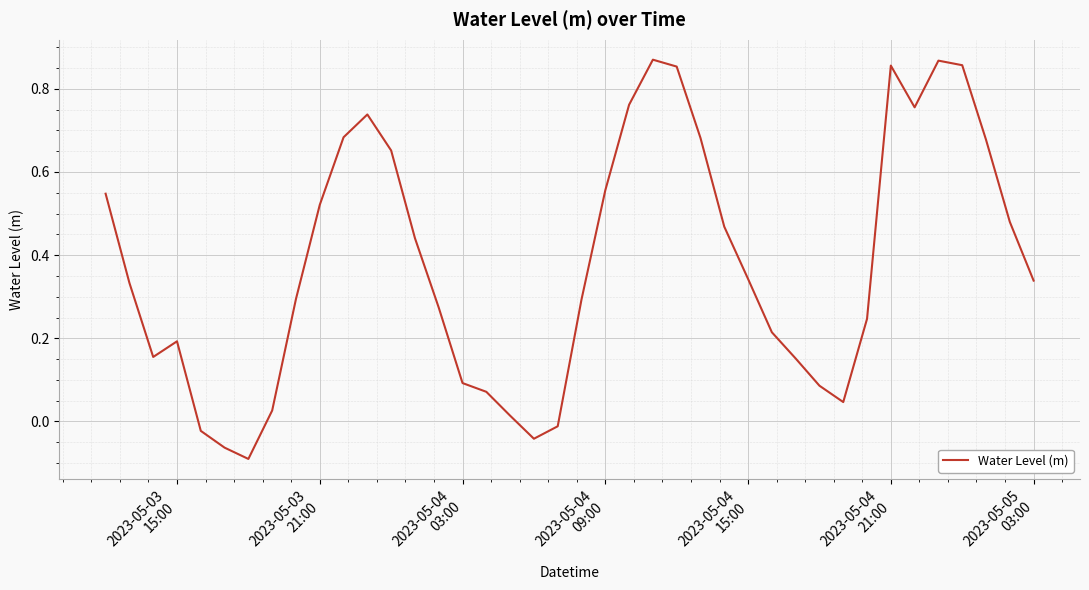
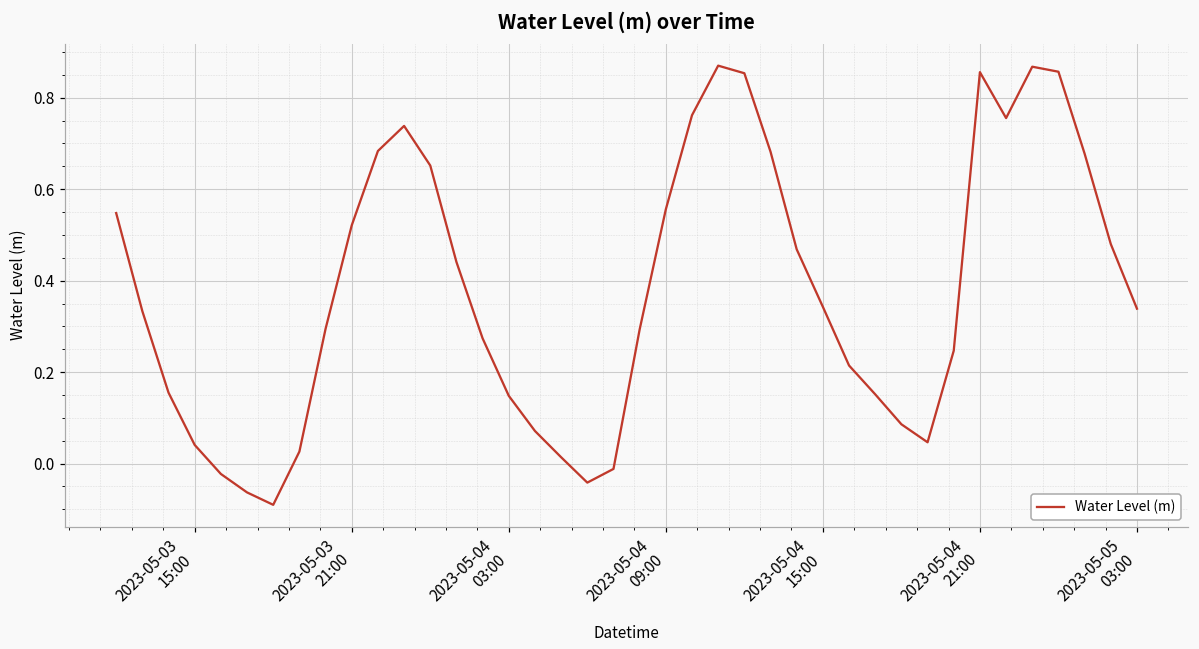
2023-05-03 15:00: 0.19 -> 0.04
2023-05-04 03:00: 0.09 -> 0.15
